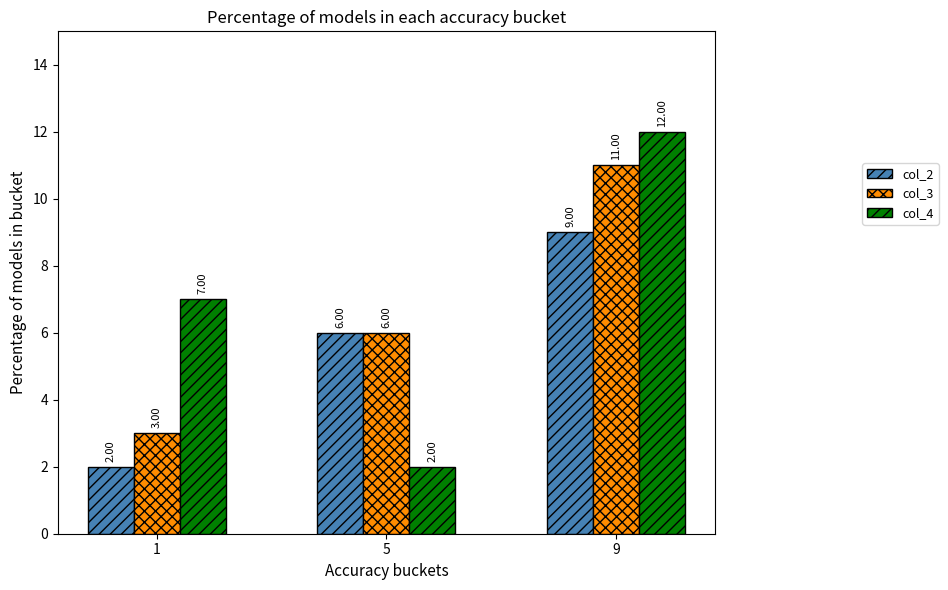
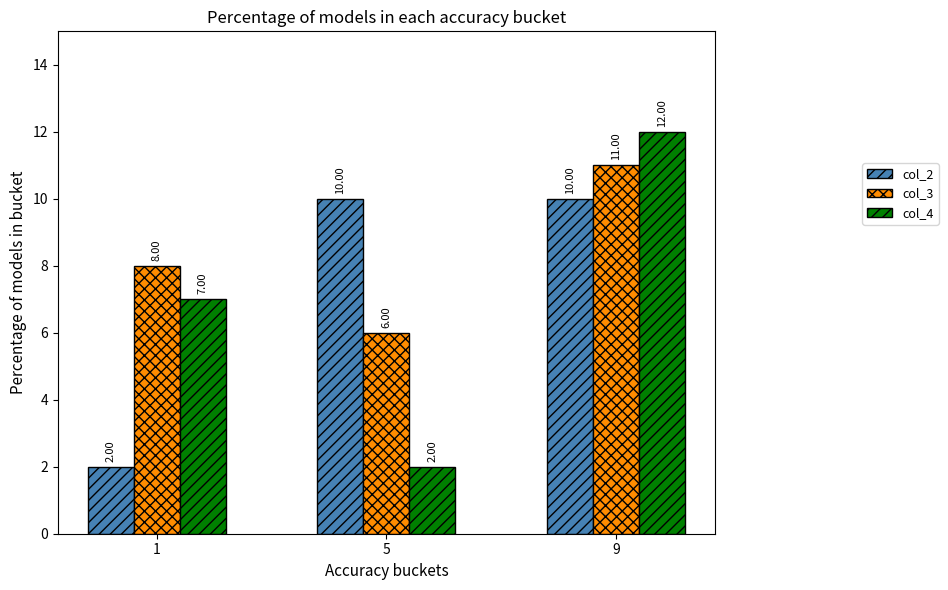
col_3, 1: 3.00 -> 8.00
col_2, 5: 6.00 -> 10.00
col_2, 9: 9.00 -> 10.00
